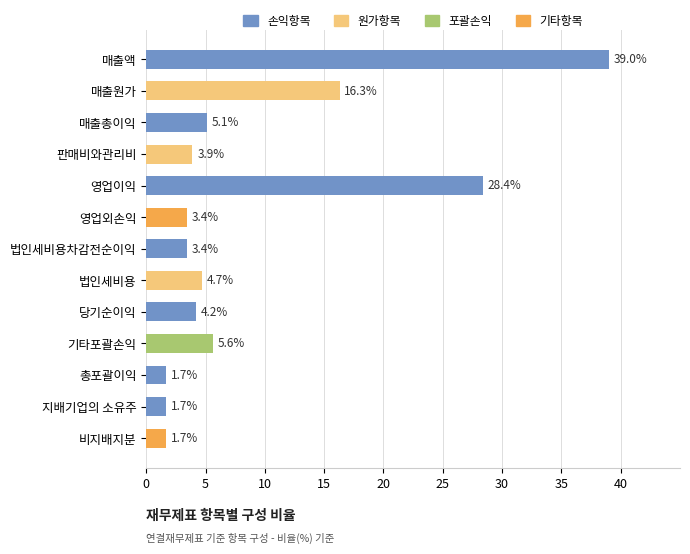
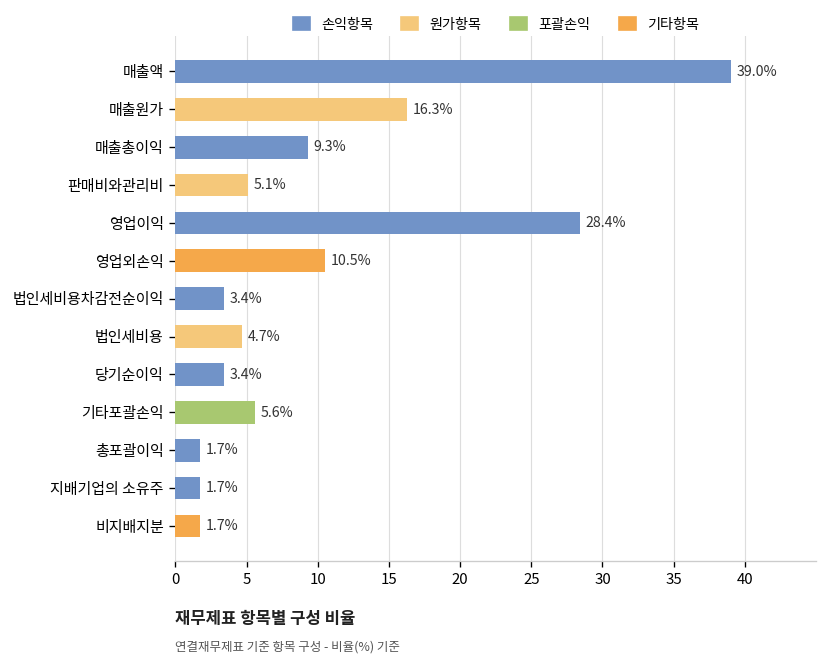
매출총이익: 5.1% -> 9.3%
판매비와관리비: 3.9% -> 5.1%
영업외손익: 3.4% -> 10.5%
당기순이익: 4.2% -> 3.4%
